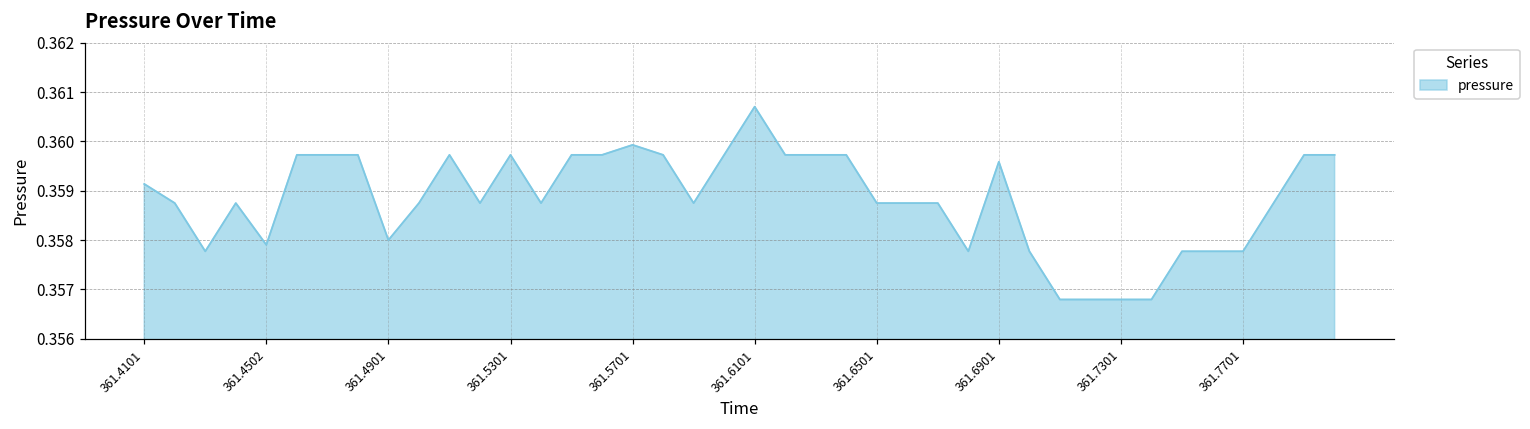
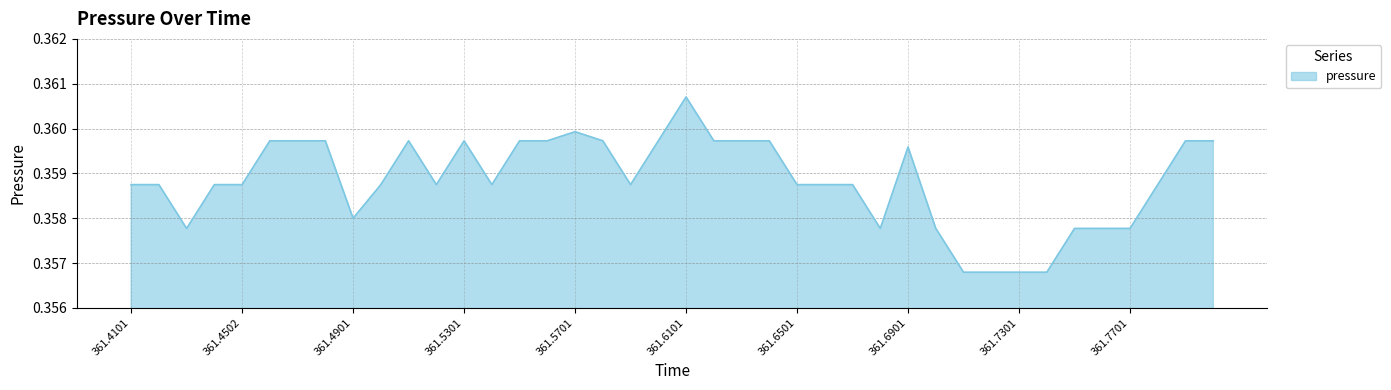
361.4101: 0.3591 -> 0.3587
361.4502: 0.3579 -> 0.3587
